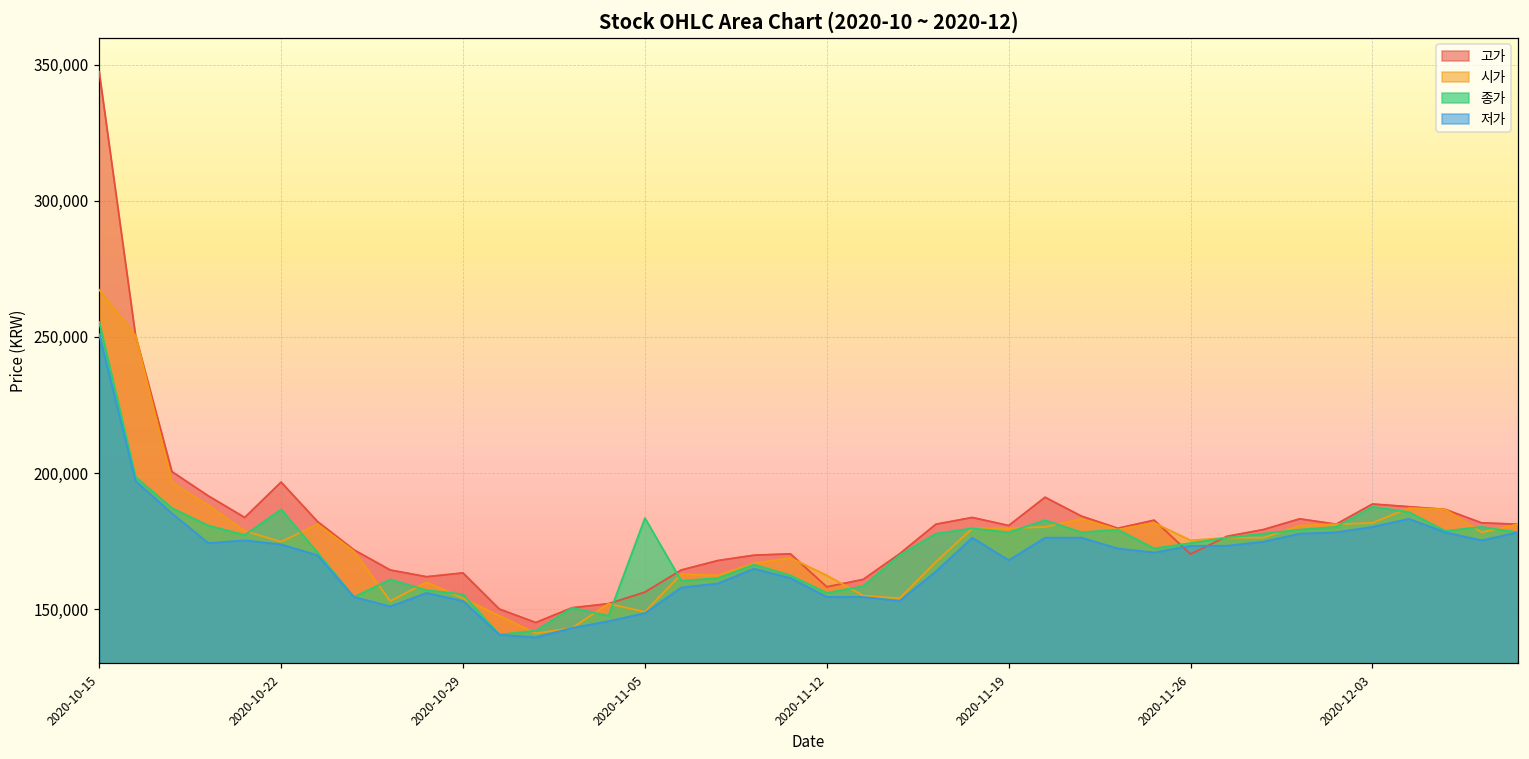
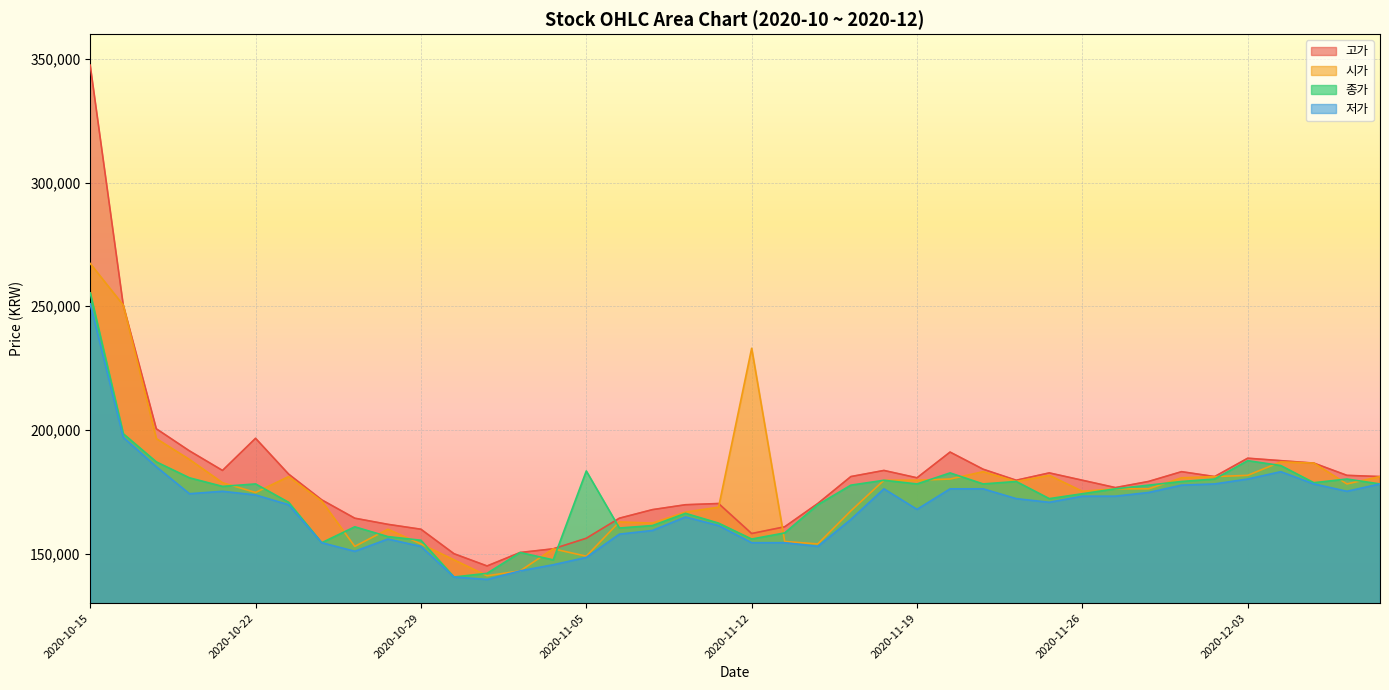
종가, 2020-10-22: 187,000 -> 178,000
고가, 2020-10-29: 163,000 -> 160,000
시가, 2020-11-12: 162,000 -> 233,000
고가, 2020-11-26: 170,000 -> 180,000
